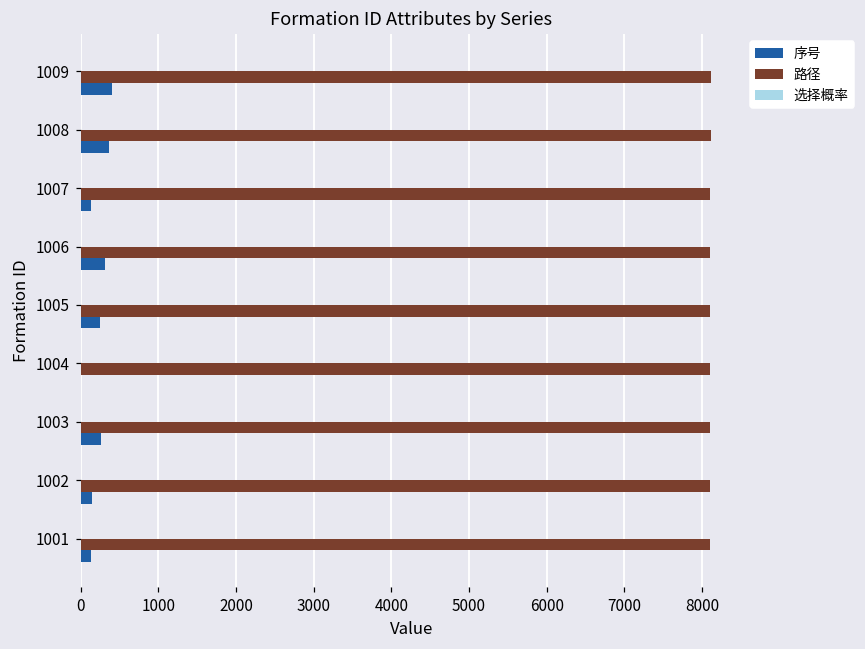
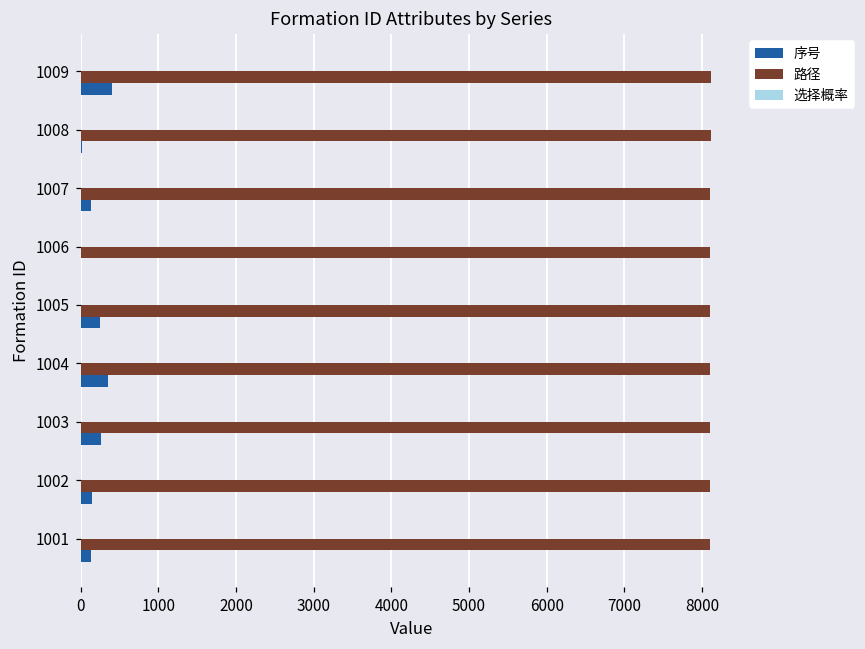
序号, 1008: 400 -> 0
序号, 1006: 300 -> 0
序号, 1004: 0 -> 400
